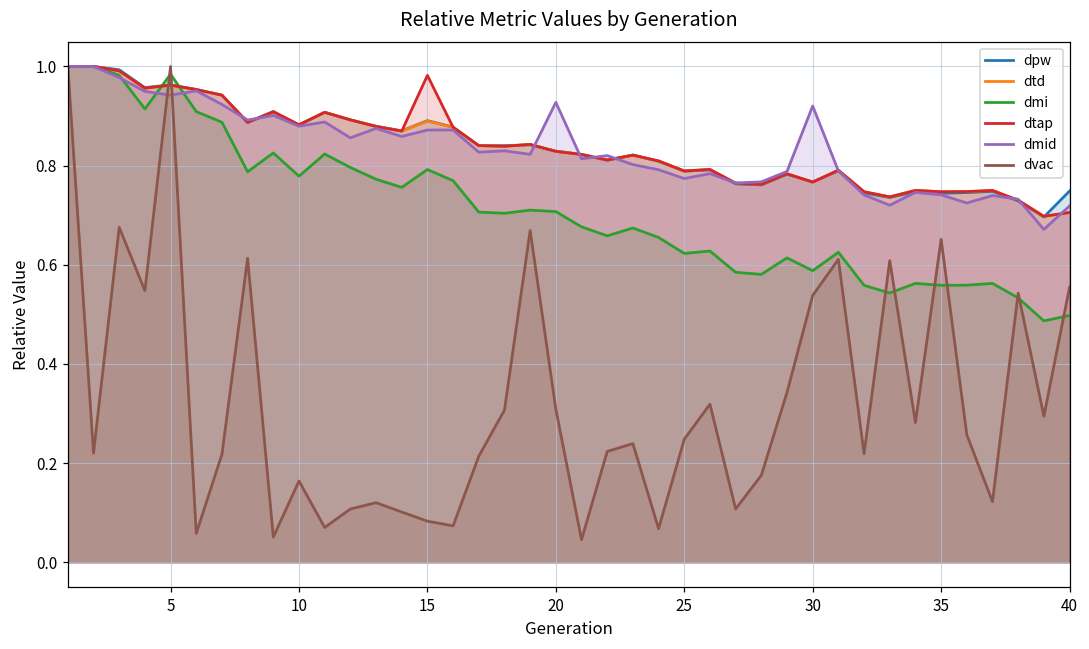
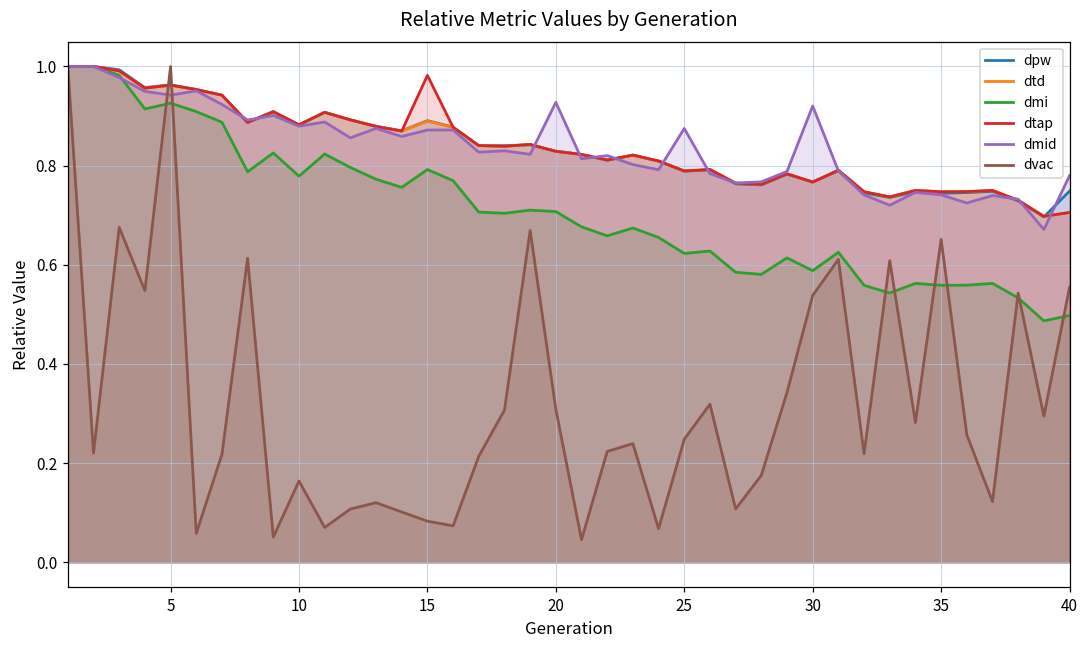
dmi, 5: 0.98 -> 0.93
dmid, 25: 0.77 -> 0.87
dmid, 40: 0.72 -> 0.78
